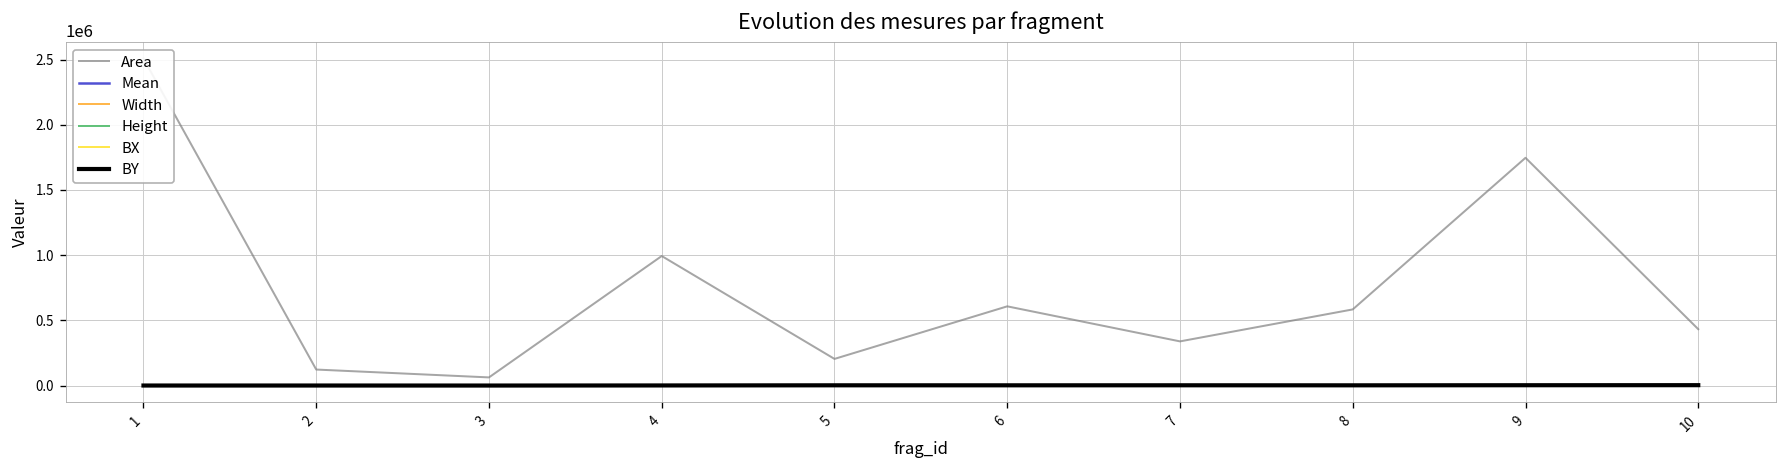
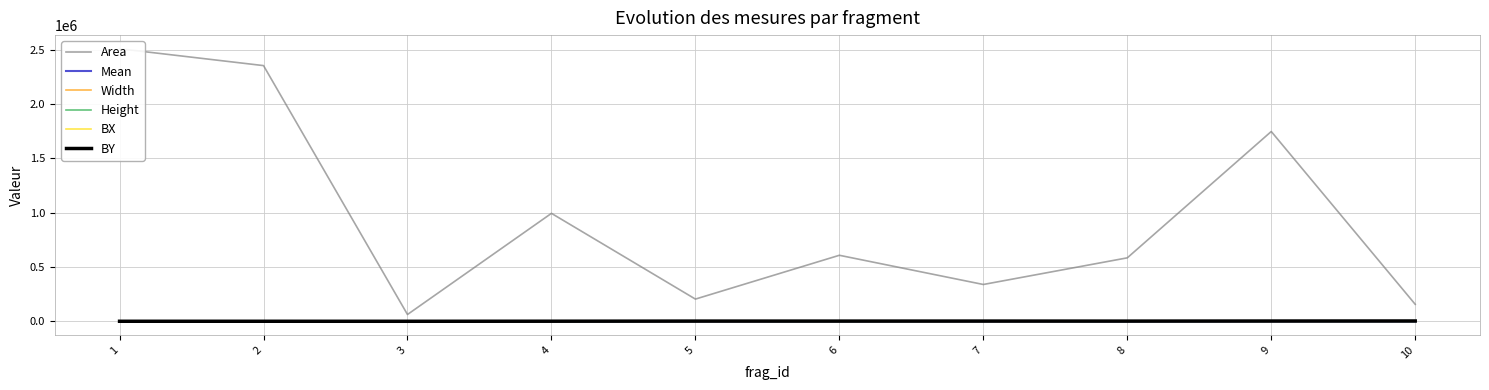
Area, 2: 120000 -> 2350000
Area, 10: 430000 -> 160000
